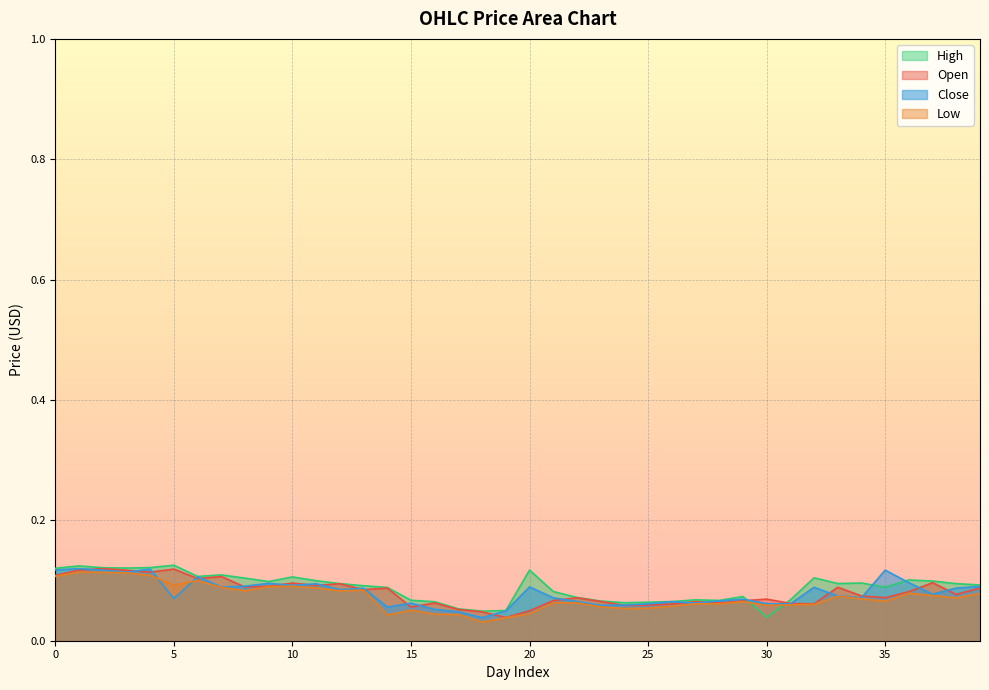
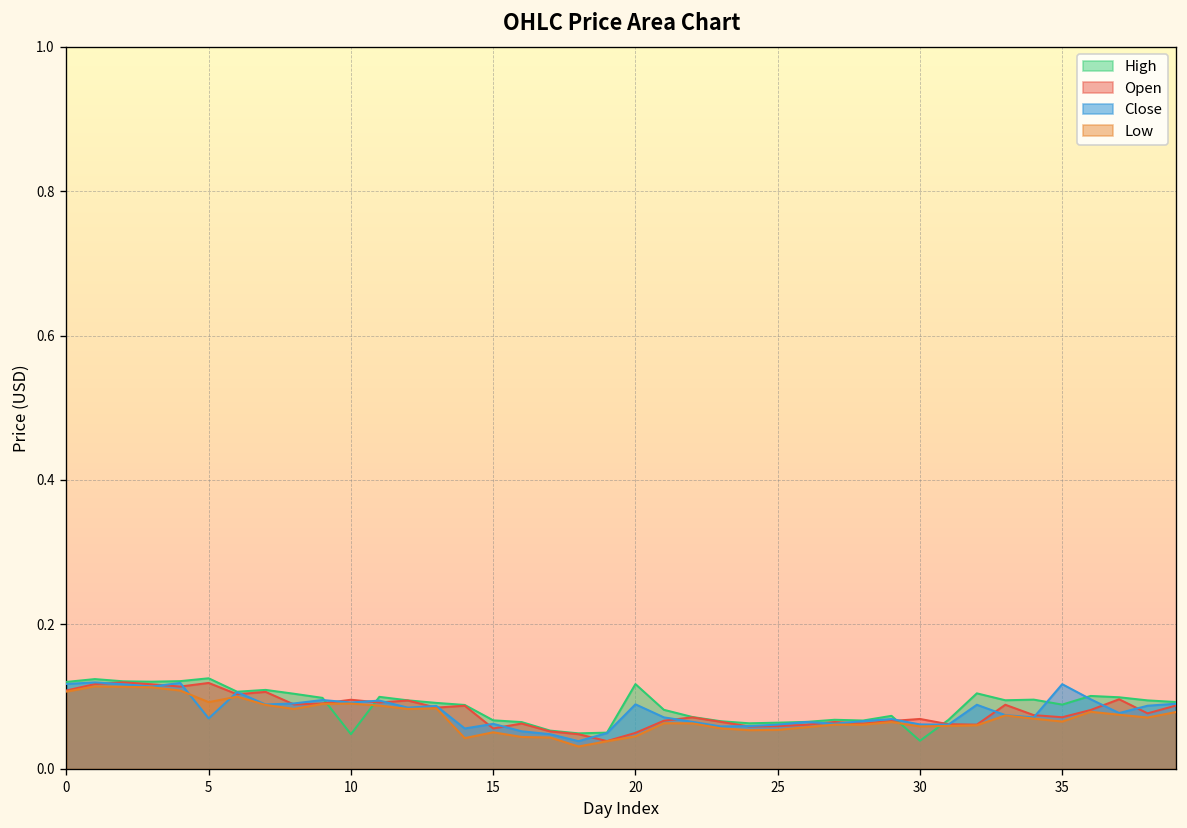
High, 10: 0.11 -> 0.05
